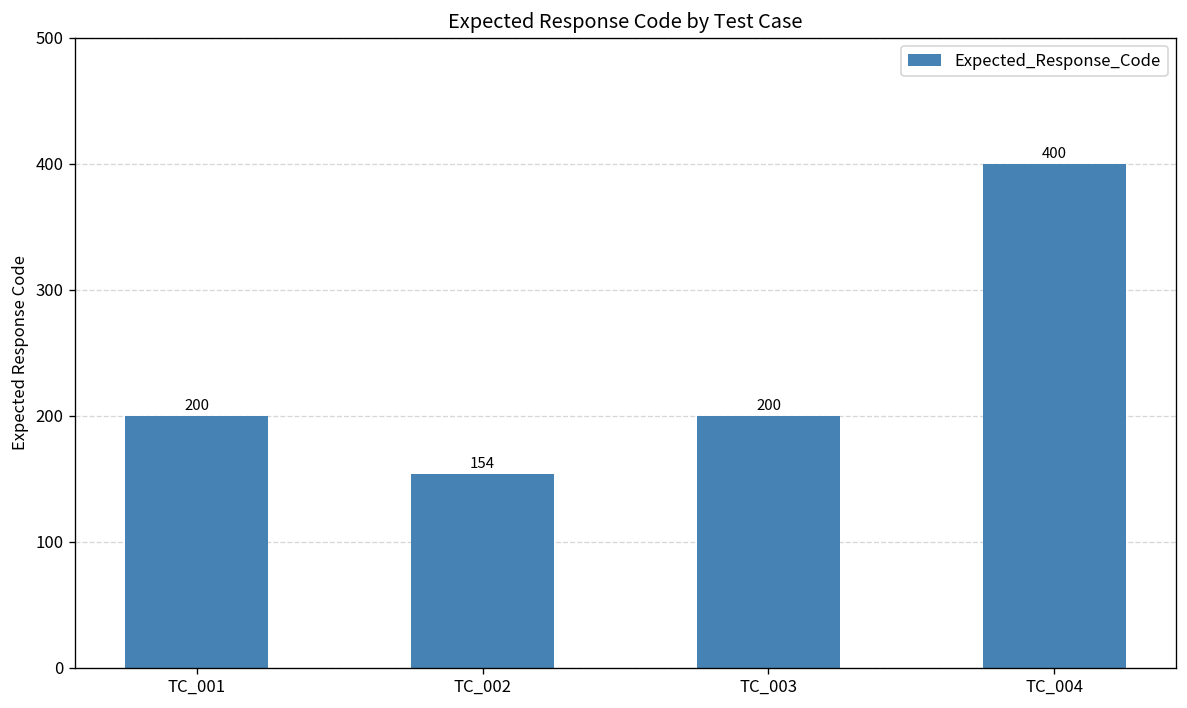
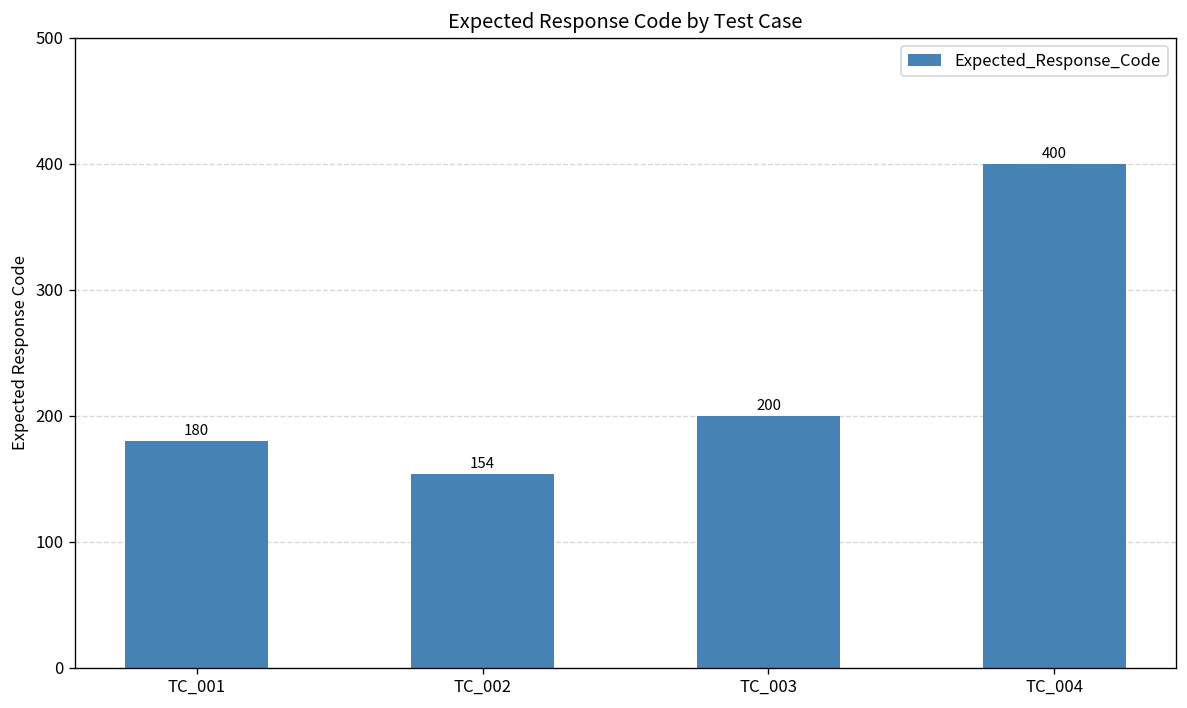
TC_001: 200 -> 180
